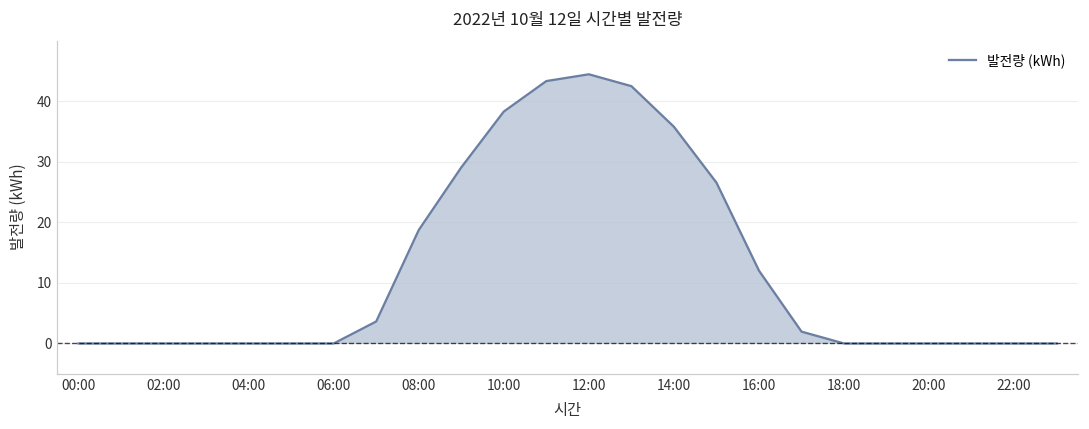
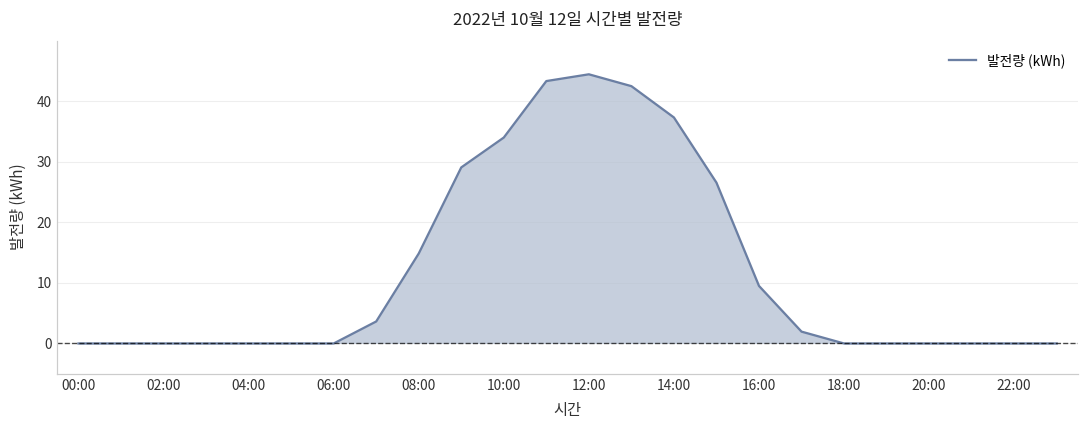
08:00: 19 -> 15
10:00: 38 -> 34
14:00: 36 -> 37
16:00: 12 -> 10
